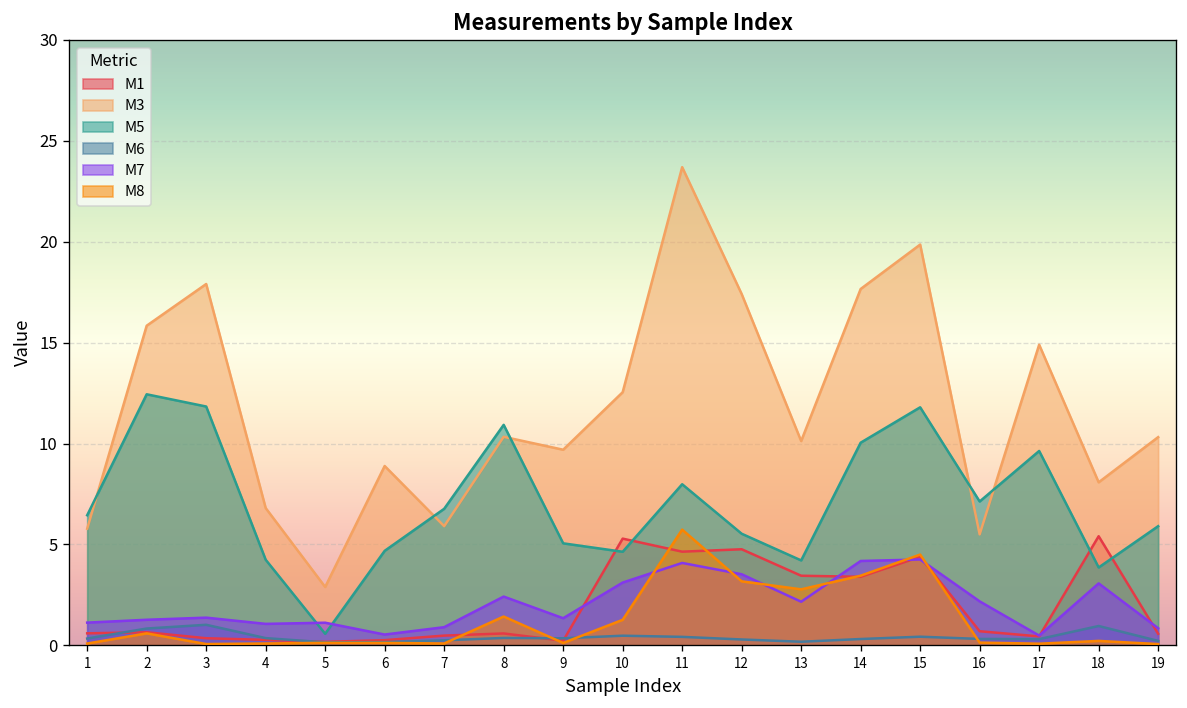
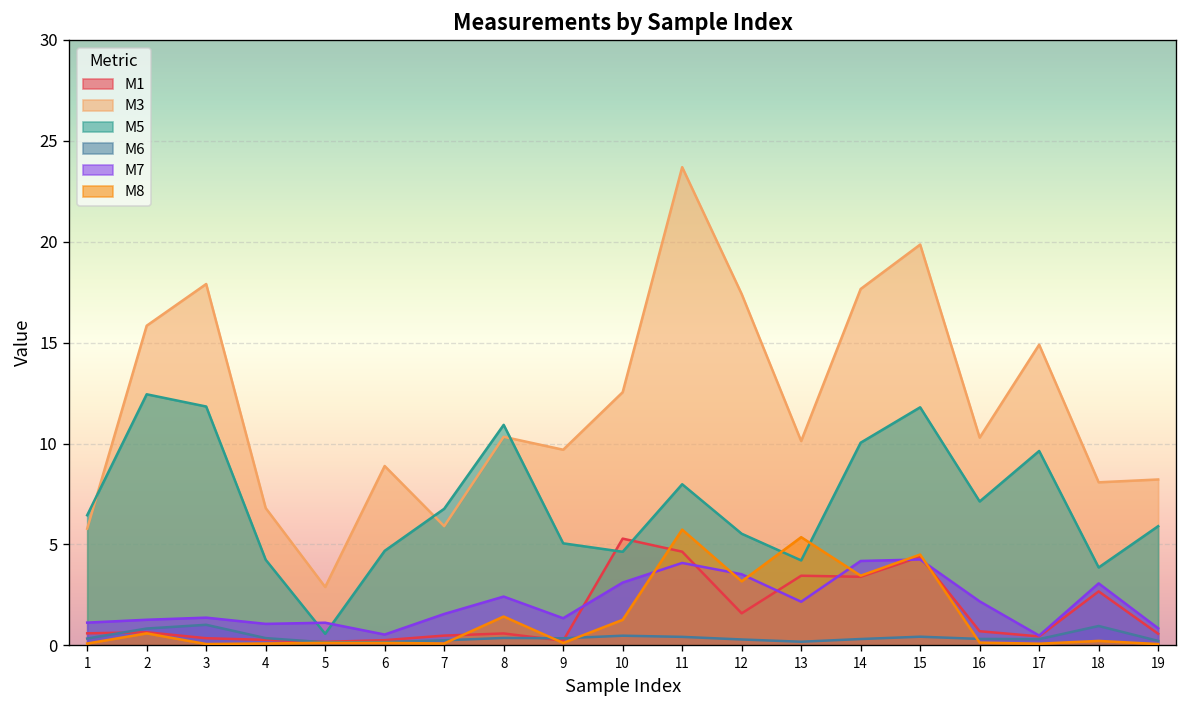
M7, 7: 0.9 -> 1.6
M1, 12: 4.8 -> 1.6
M8, 13: 2.8 -> 5.4
M3, 16: 5.5 -> 10.3
M1, 18: 5.4 -> 2.7
M3, 19: 10.3 -> 8.2
